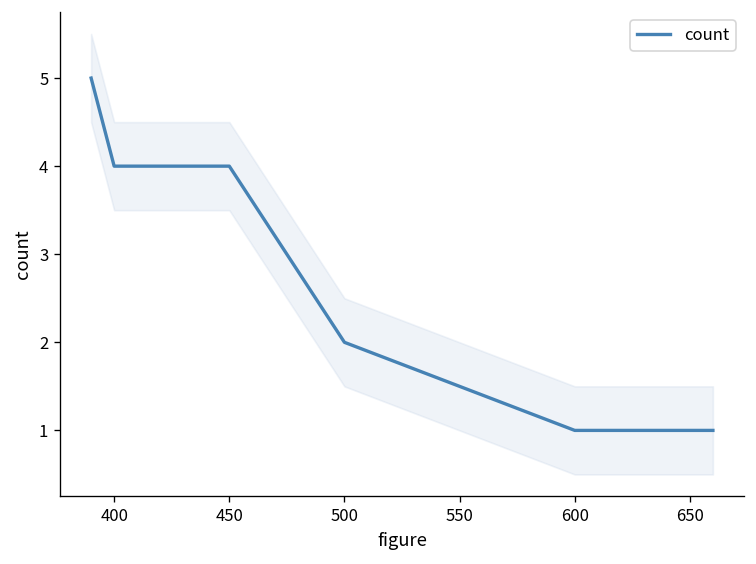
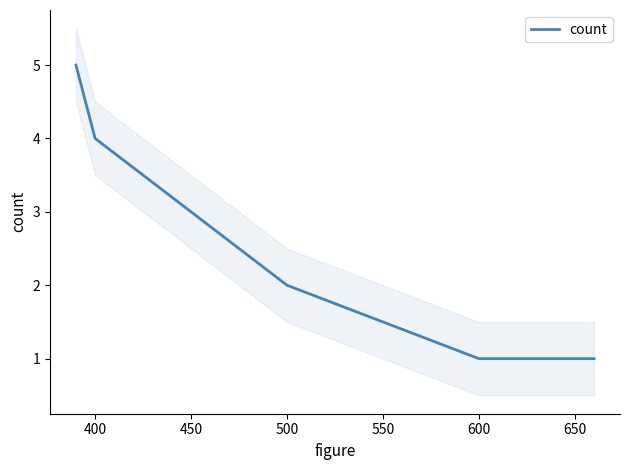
count, 450: 4 -> 3
